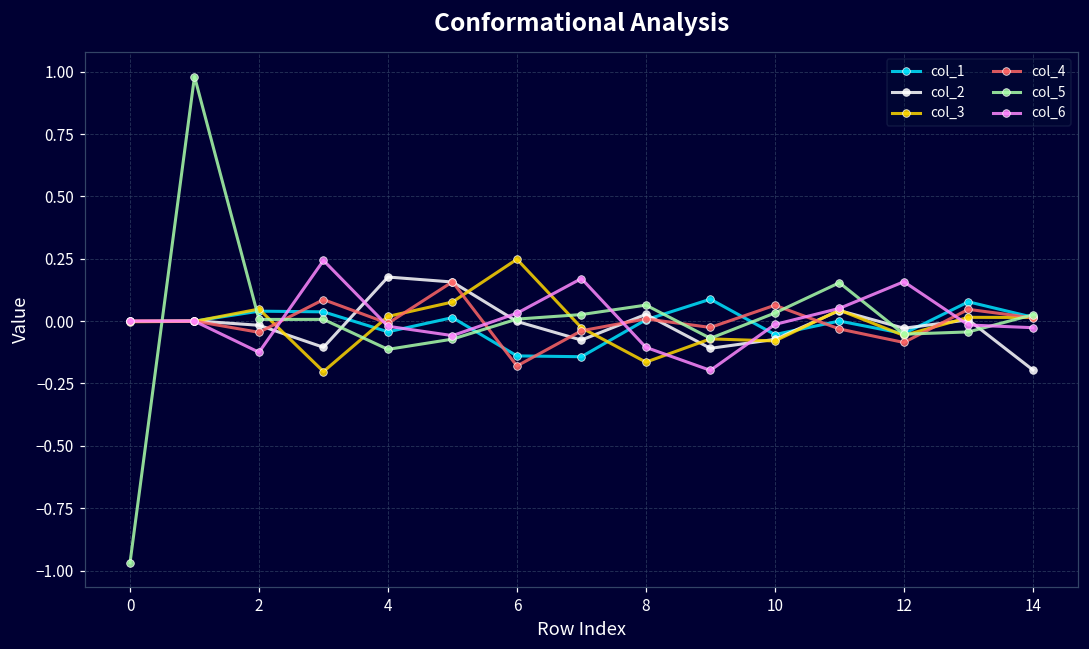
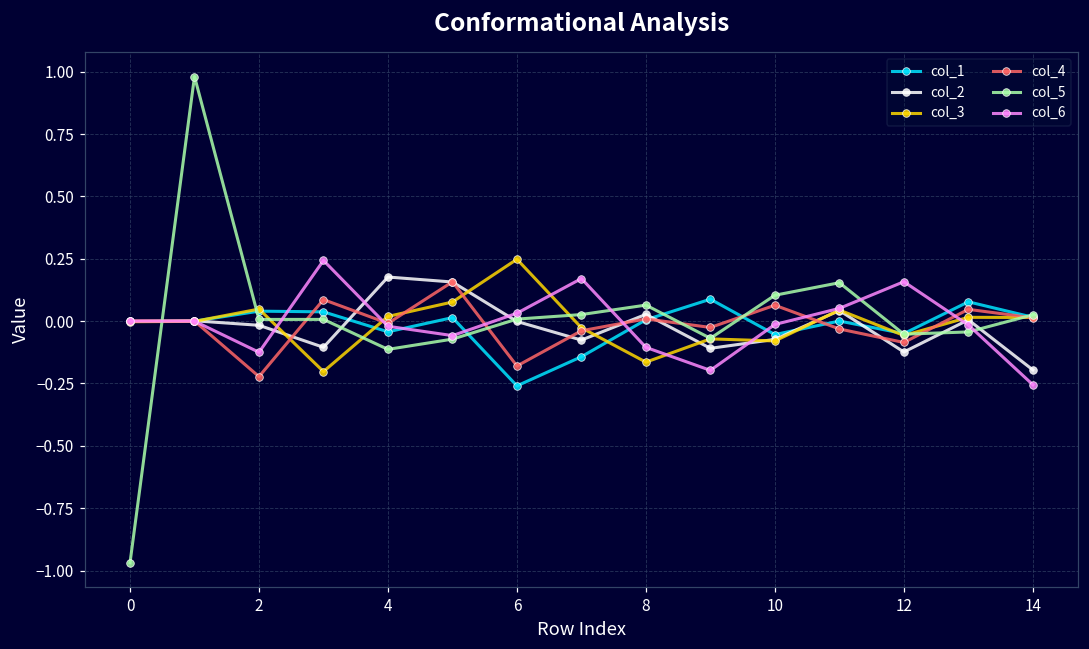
col_4, 2: -0.04 -> -0.22
col_1, 6: -0.14 -> -0.26
col_5, 10: 0.03 -> 0.10
col_2, 12: -0.03 -> -0.12
col_6, 14: -0.03 -> -0.26
